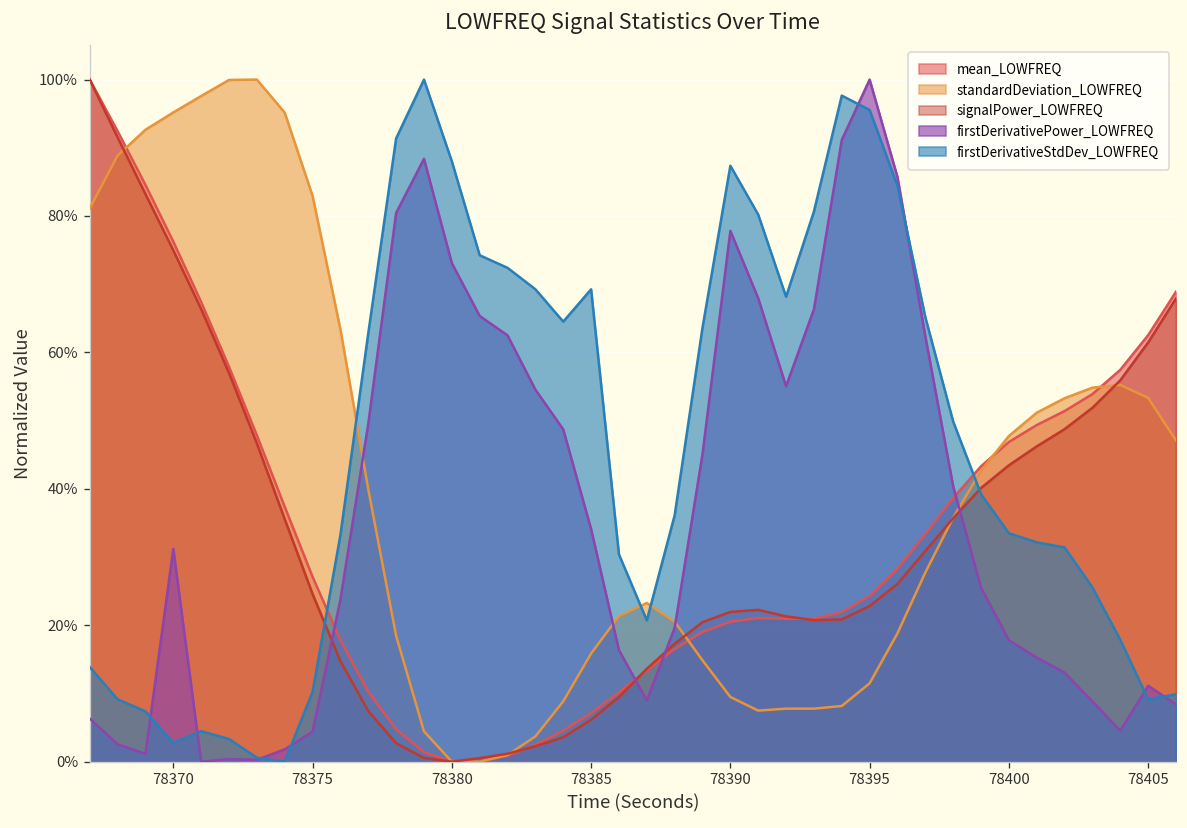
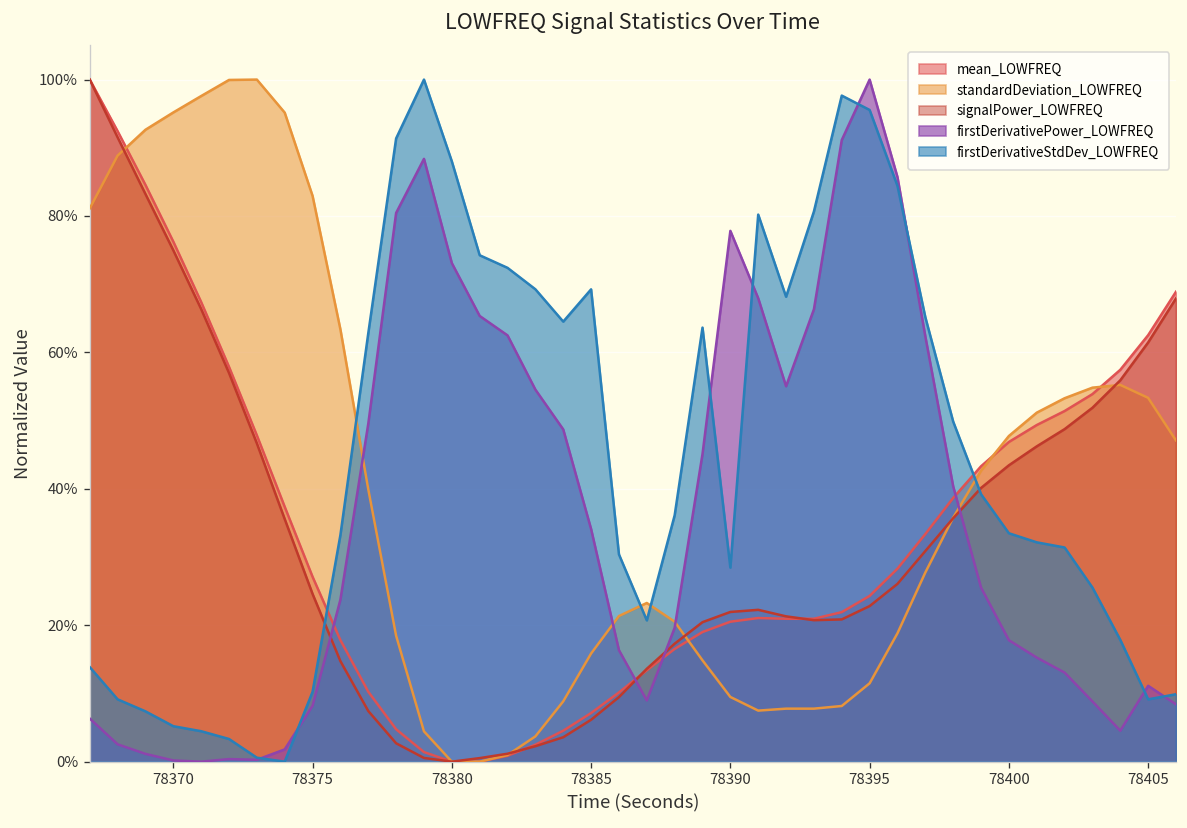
firstDerivativePower_LOWFREQ, 78370: 31% -> 0%
firstDerivativeStdDev_LOWFREQ, 78370: 3% -> 5%
firstDerivativePower_LOWFREQ, 78375: 4% -> 8%
firstDerivativeStdDev_LOWFREQ, 78390: 87% -> 28%
